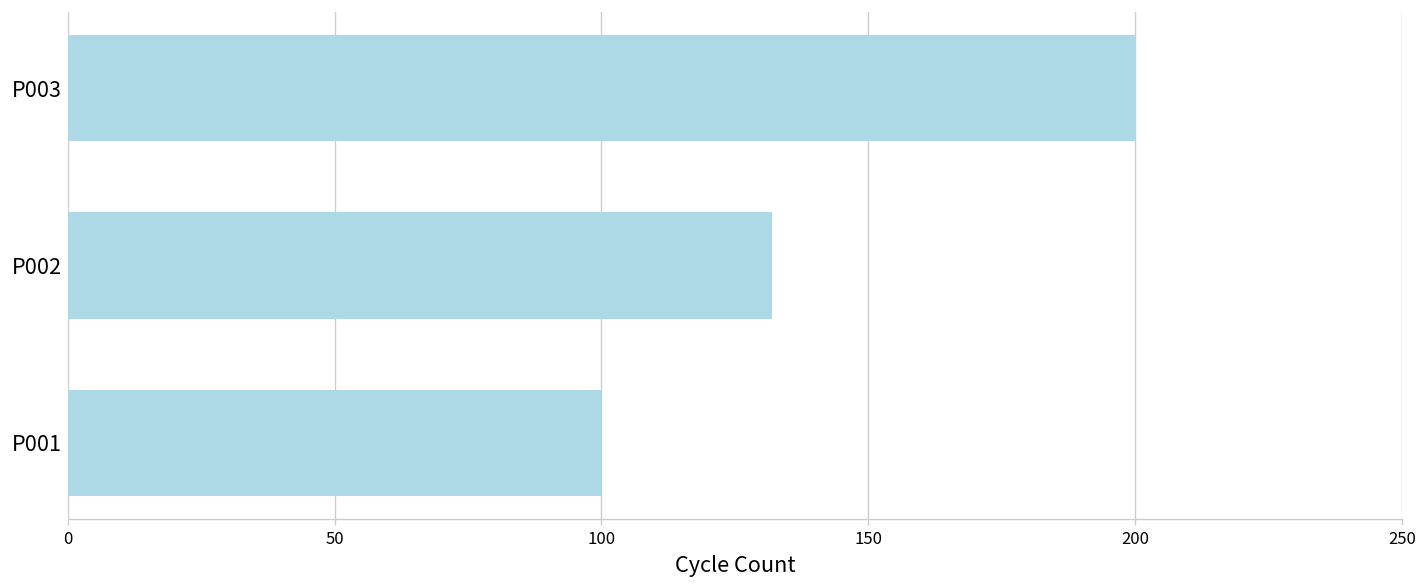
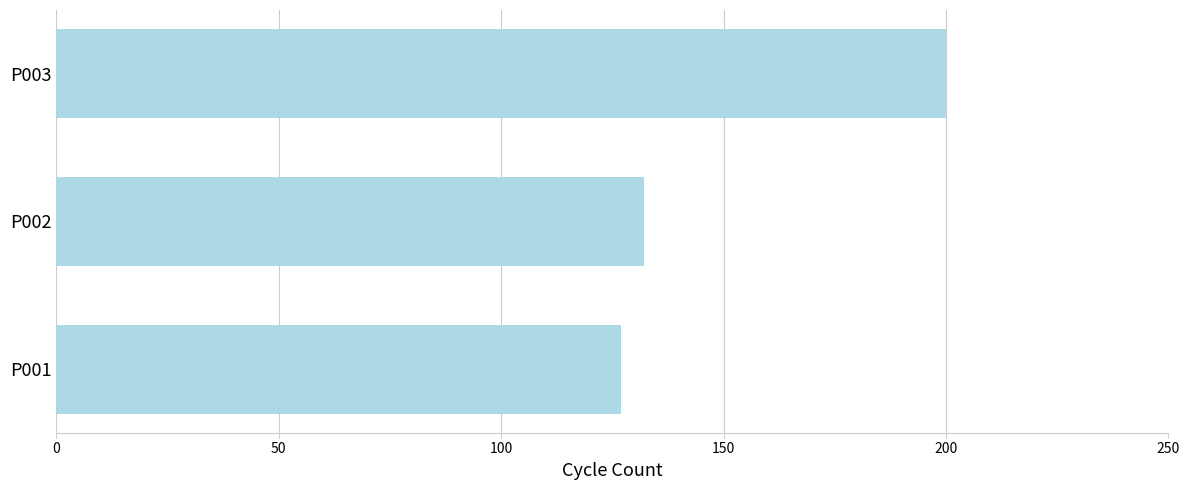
P001: 100 -> 127
